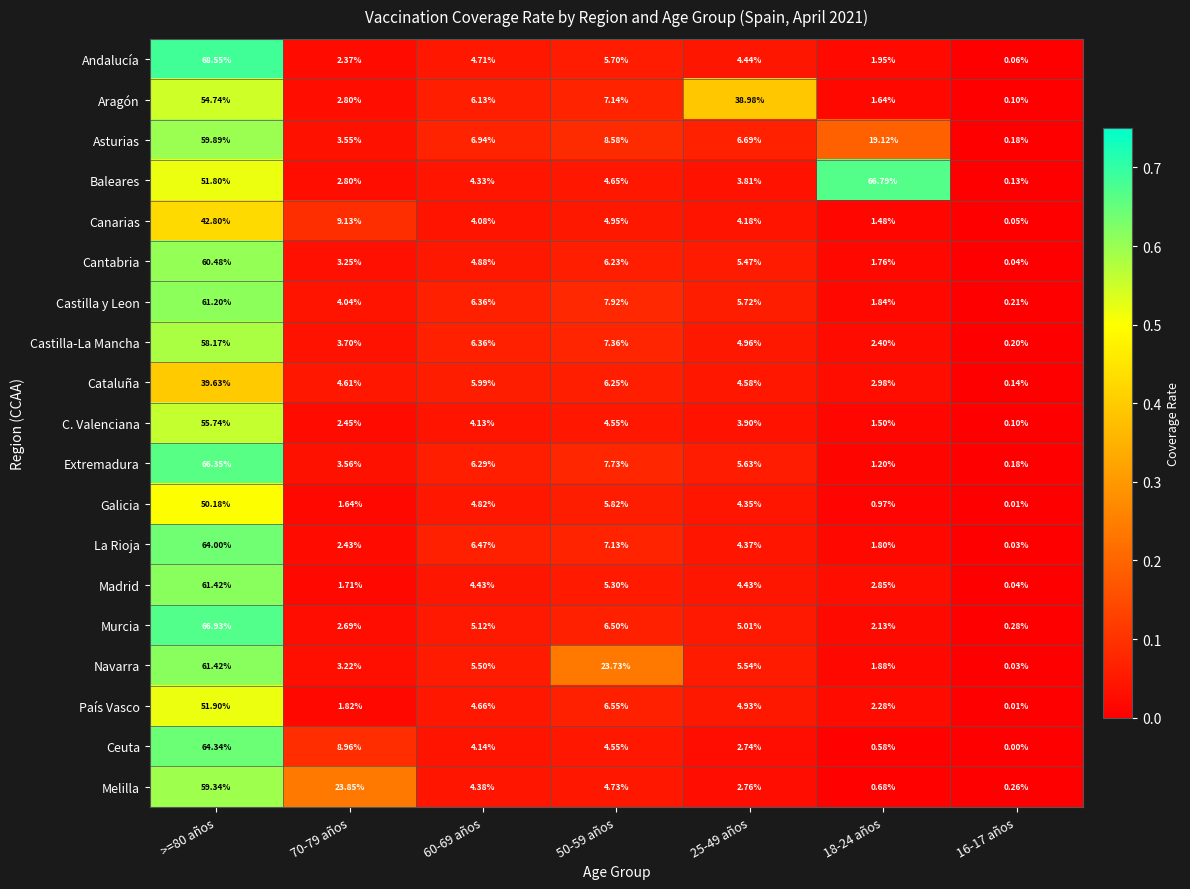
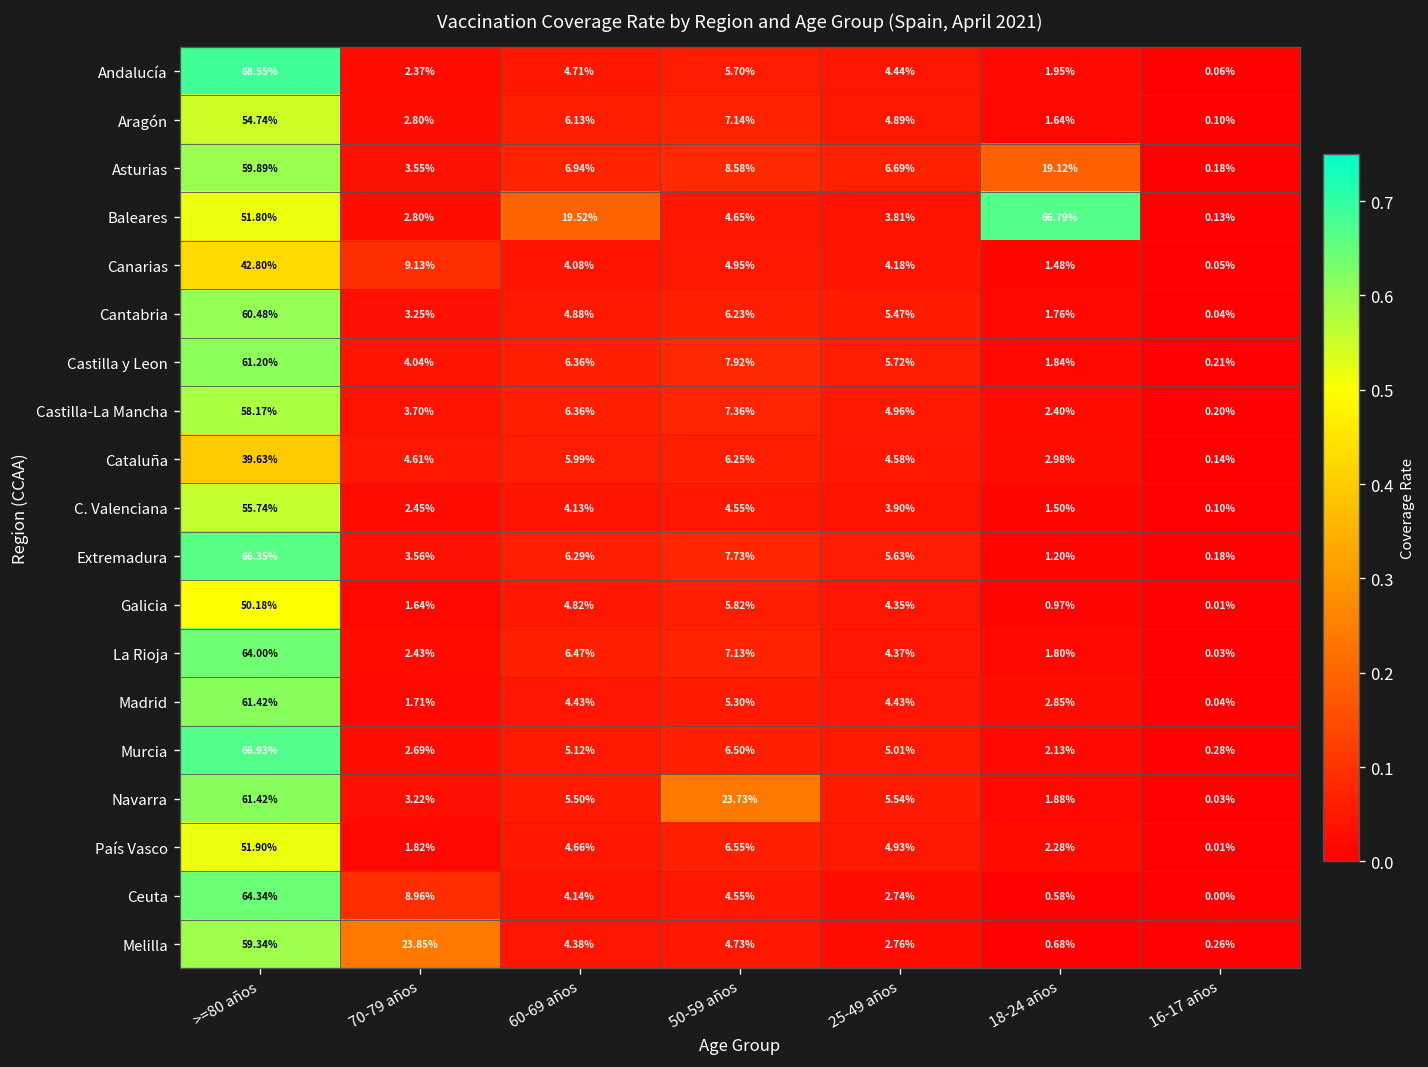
Aragón, 25-49 años: 38.98% -> 4.89%
Baleares, 60-69 años: 4.33% -> 19.52%
